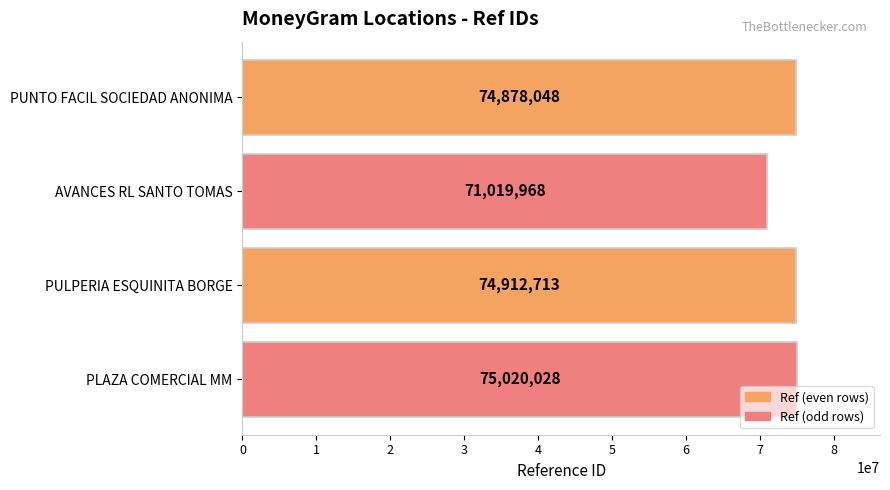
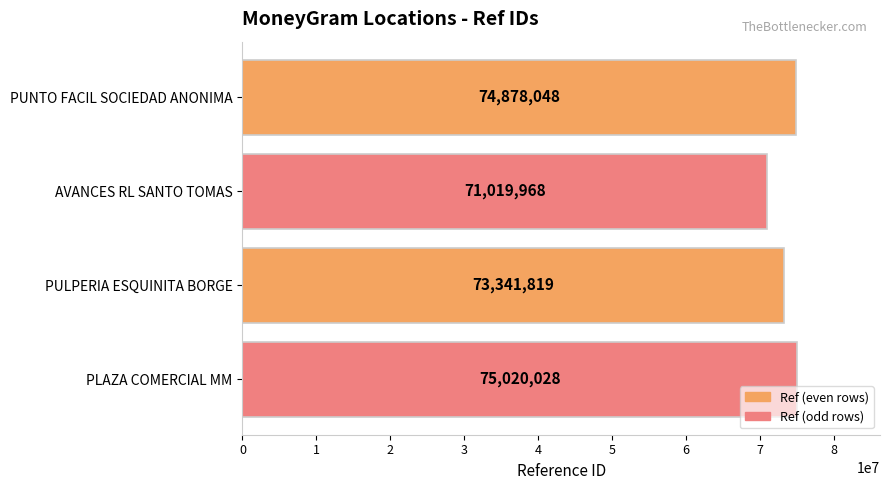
PULPERIA ESQUINITA BORGE: 74,912,713 -> 73,341,819
